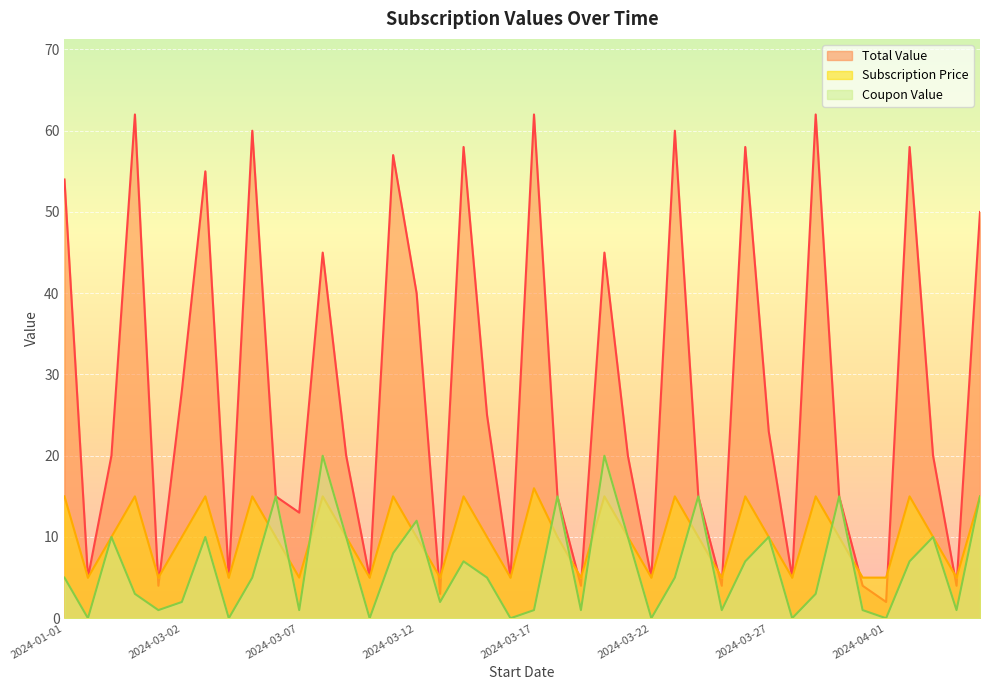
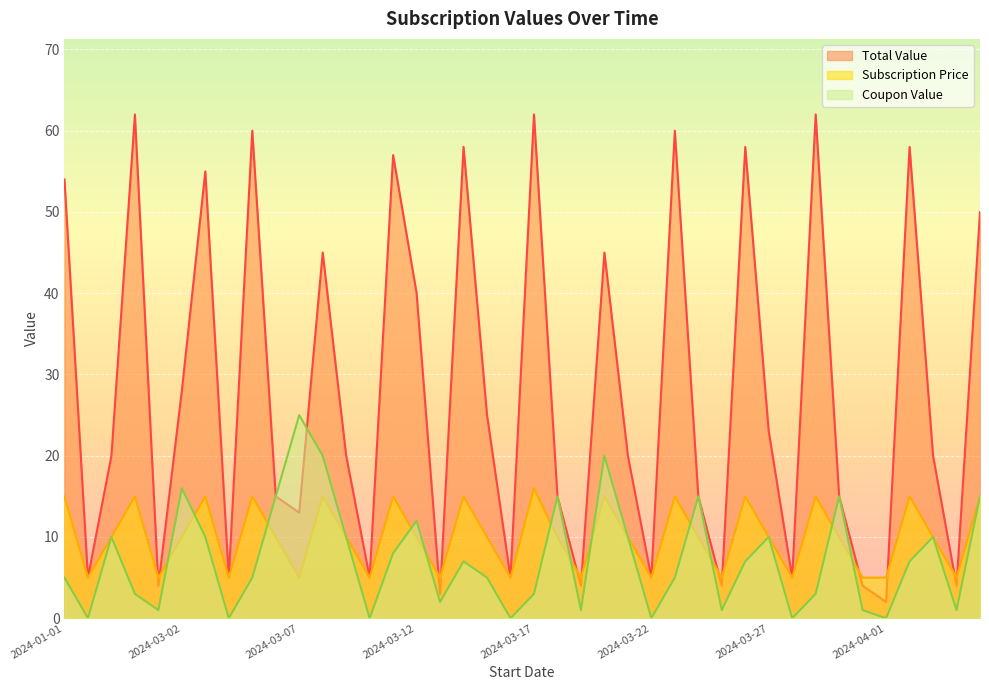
Coupon Value, 2024-03-02: 2 -> 16
Coupon Value, 2024-03-07: 1 -> 25
Coupon Value, 2024-03-17: 1 -> 3
